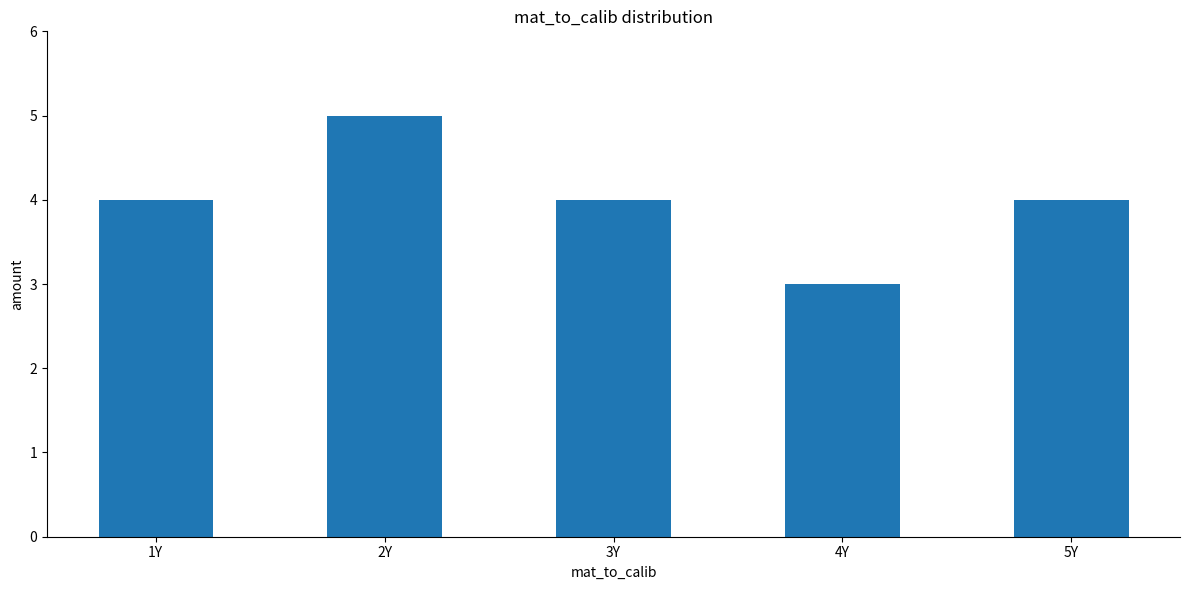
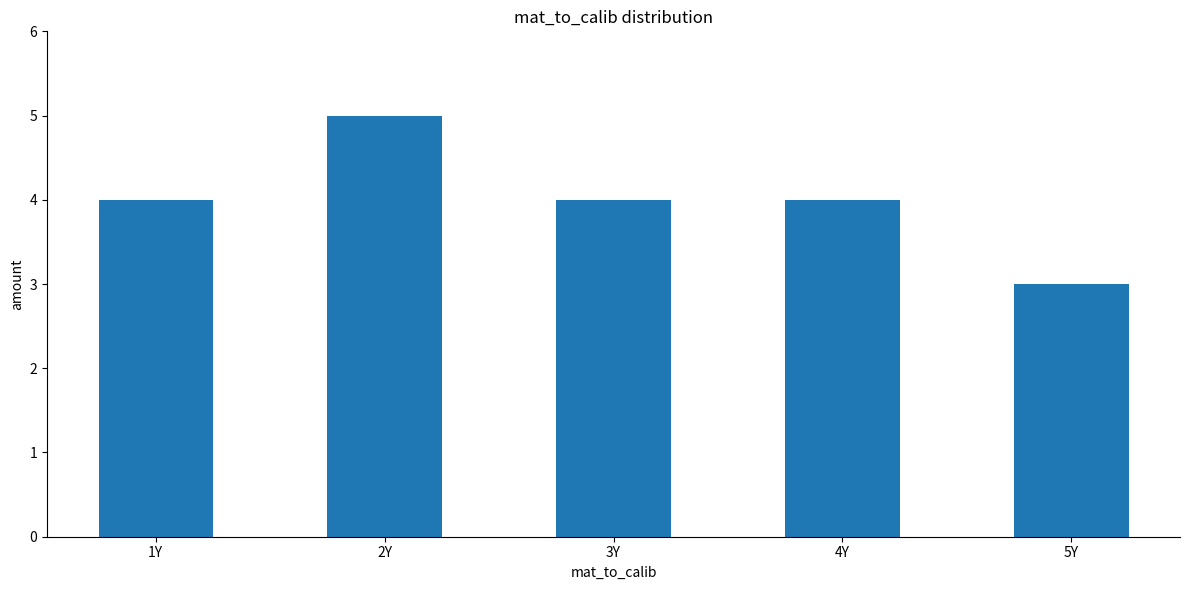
4Y: 3 -> 4
5Y: 4 -> 3
